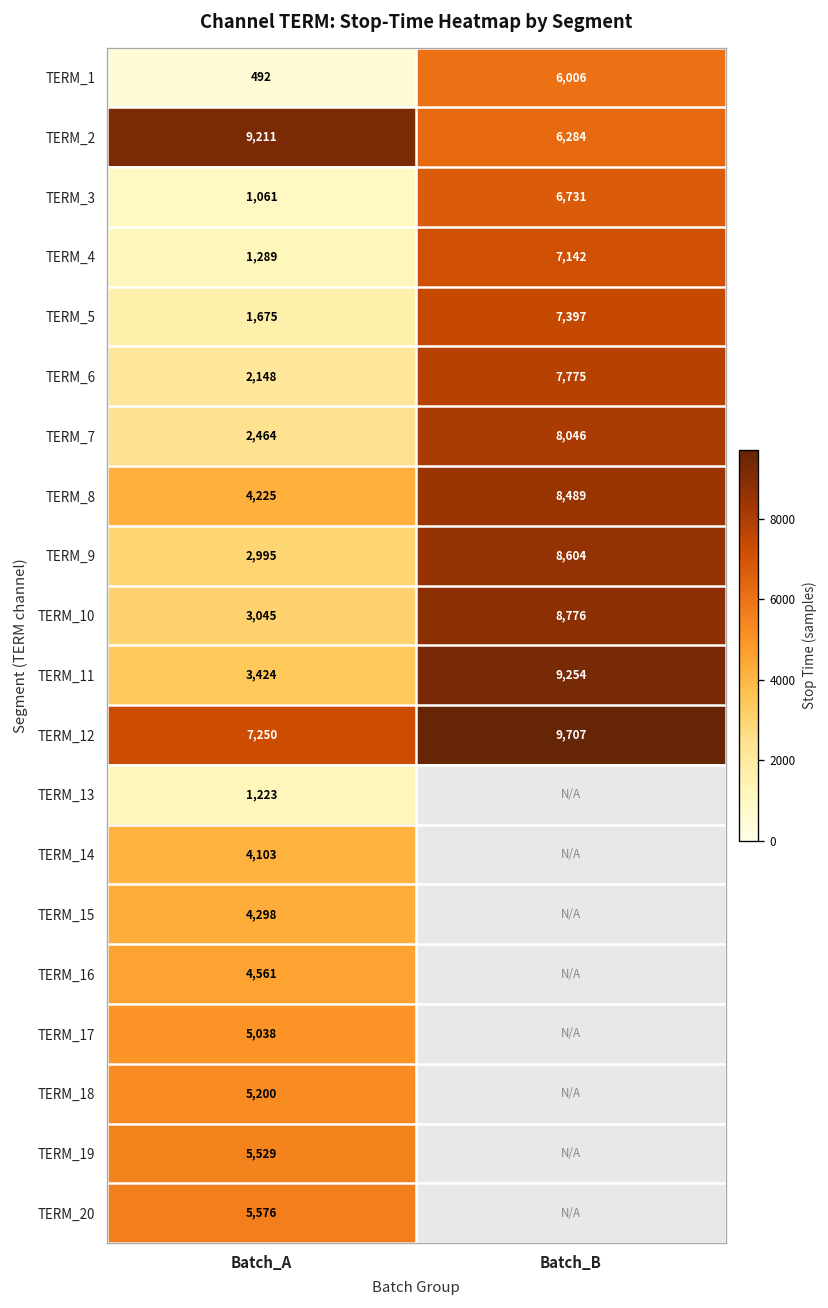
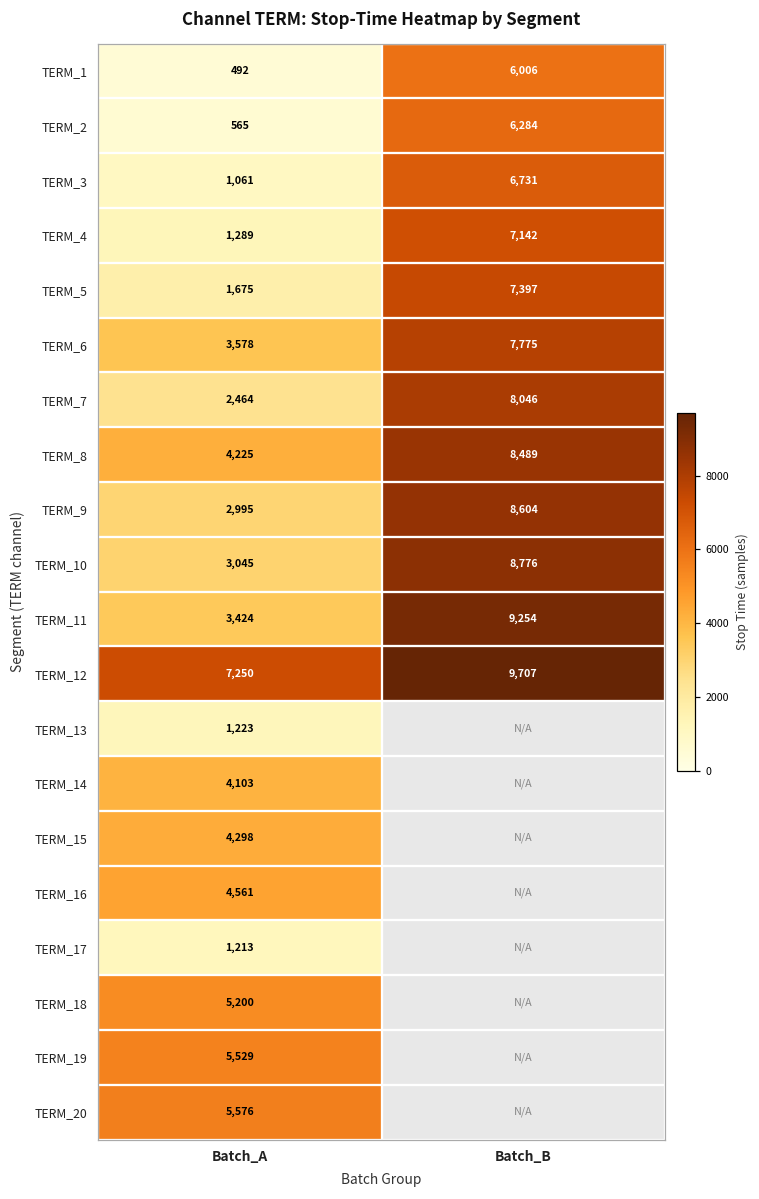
TERM_2, Batch_A: 9,211 -> 565
TERM_6, Batch_A: 2,148 -> 3,578
TERM_17, Batch_A: 5,038 -> 1,213
